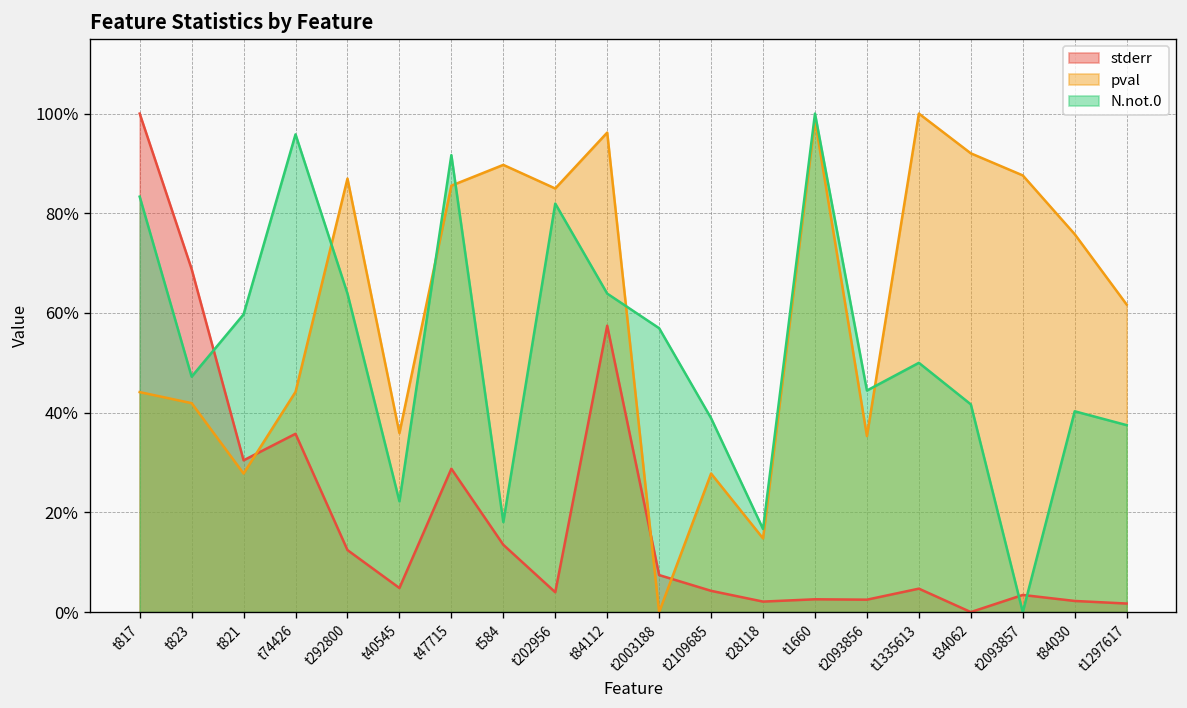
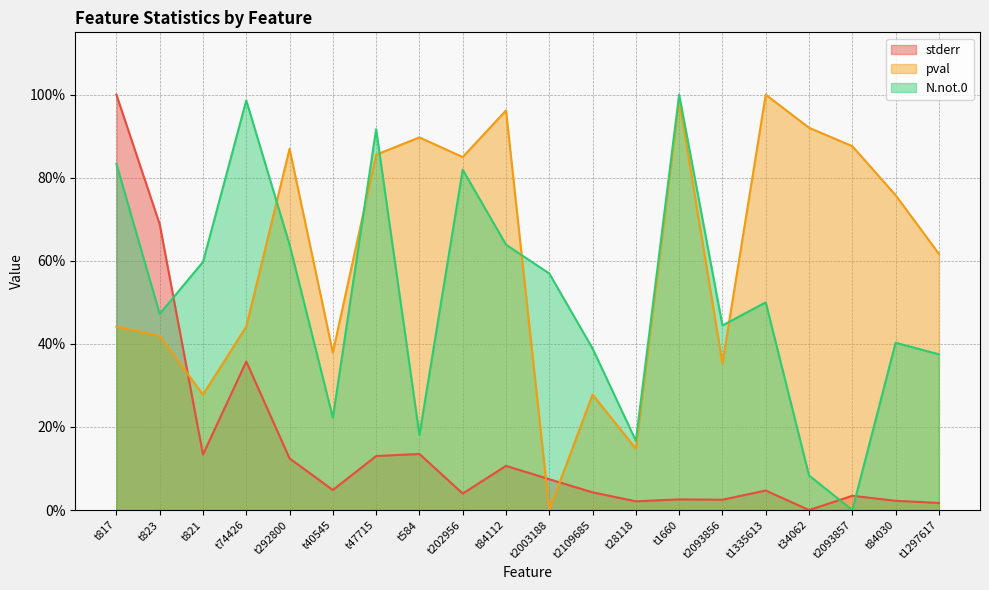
stderr, t821: 30% -> 13%
N.not.0, t74426: 96% -> 99%
pval, t40545: 36% -> 38%
stderr, t47715: 29% -> 13%
stderr, t84112: 57% -> 11%
N.not.0, t34062: 42% -> 8%
